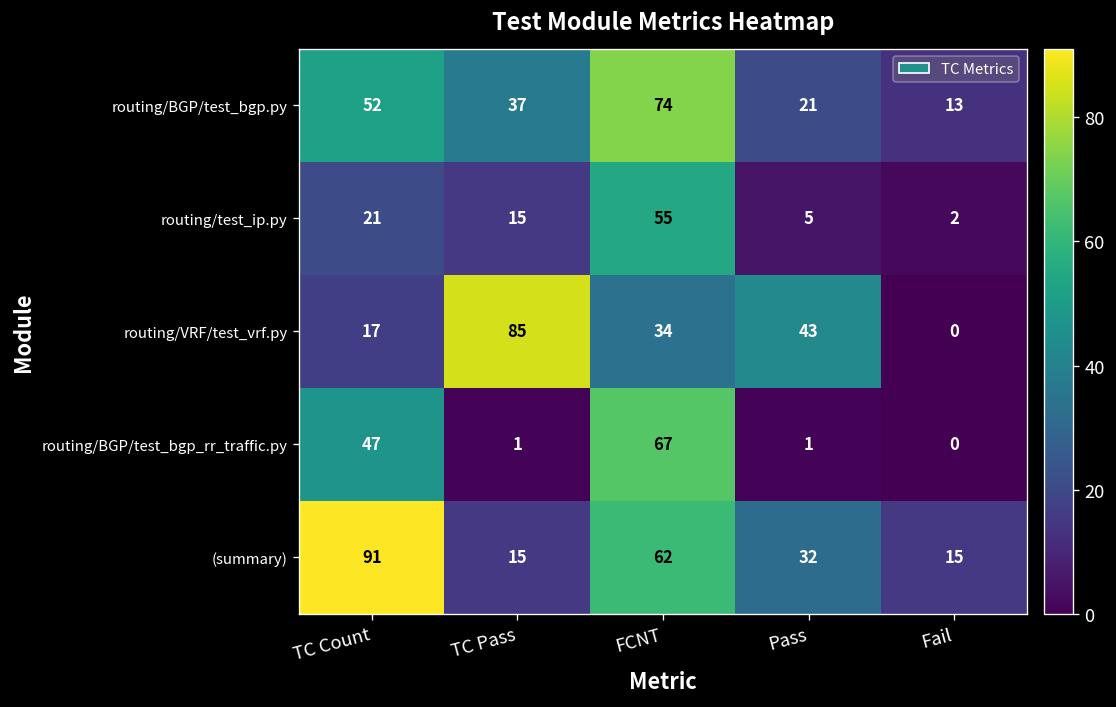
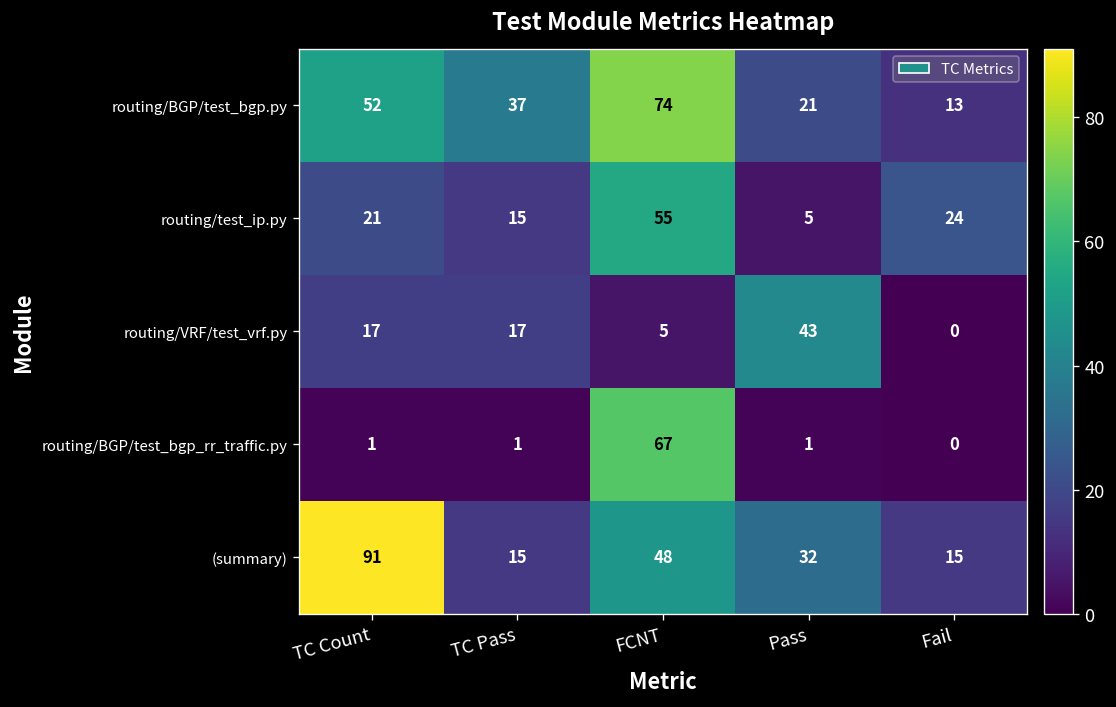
routing/test_ip.py, Fail: 2 -> 24
routing/VRF/test_vrf.py, TC Pass: 85 -> 17
routing/VRF/test_vrf.py, FCNT: 34 -> 5
routing/BGP/test_bgp_rr_traffic.py, TC Count: 47 -> 1
(summary), FCNT: 62 -> 48
